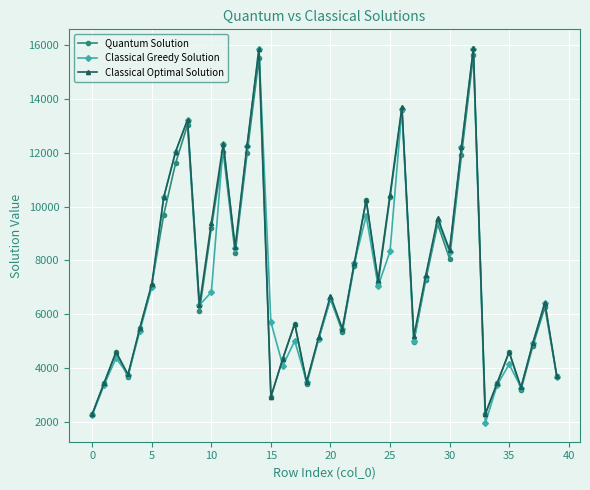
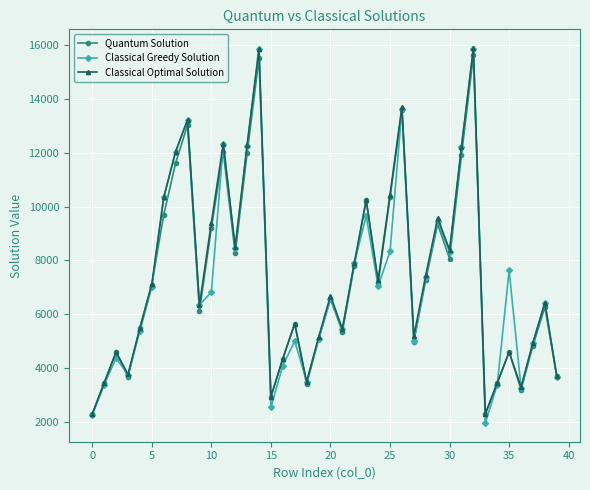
Classical Greedy Solution, 15: 5700 -> 2600
Classical Greedy Solution, 35: 4100 -> 7600
